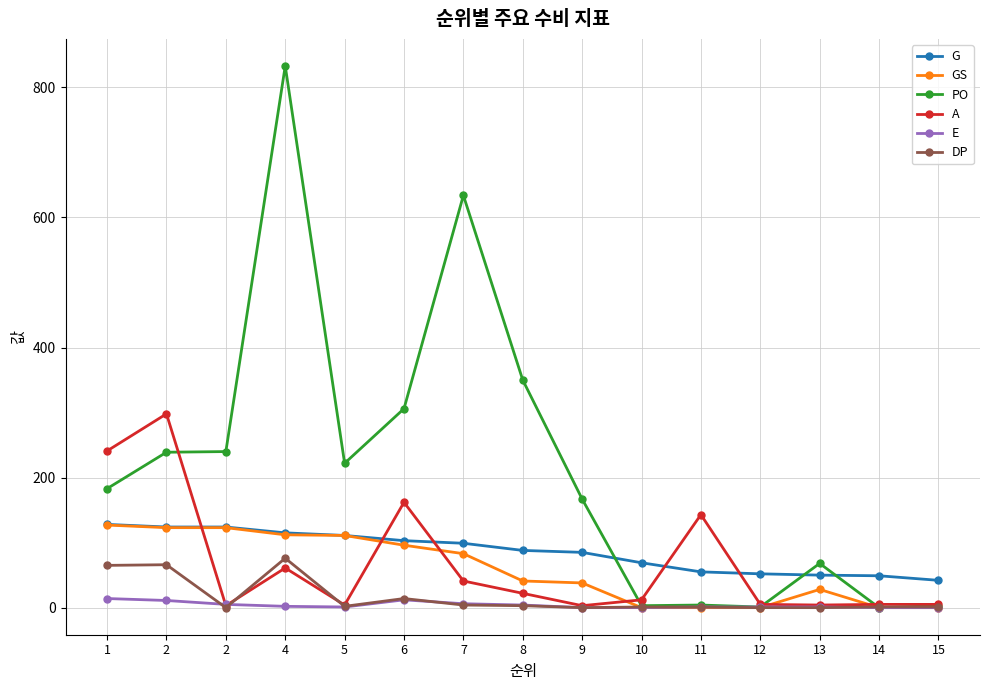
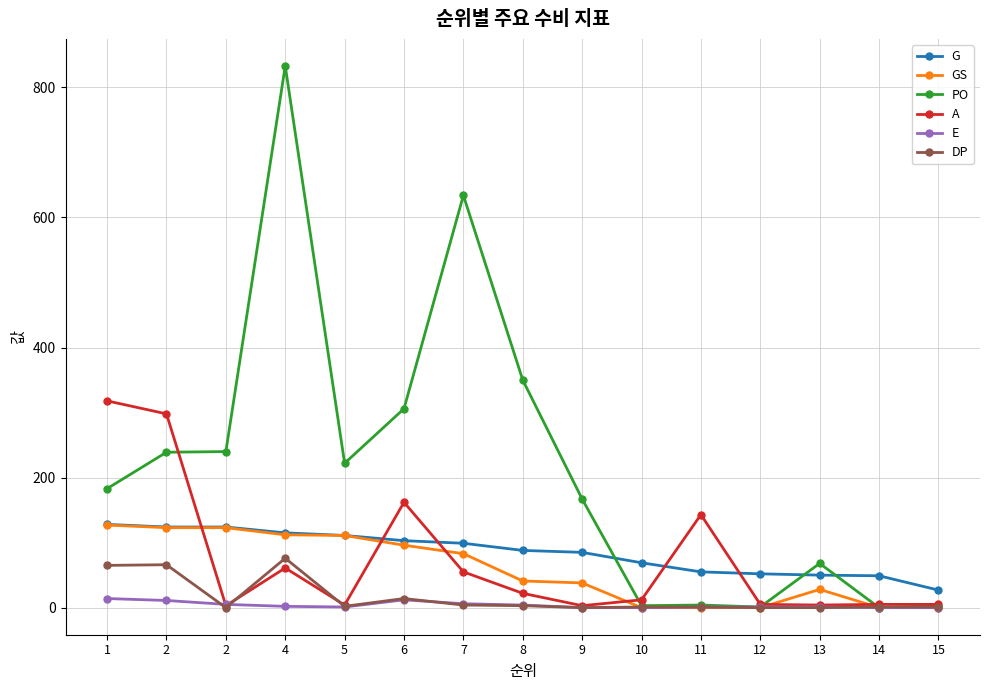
A, 1: 240 -> 320
A, 7: 40 -> 60
G, 15: 40 -> 30
